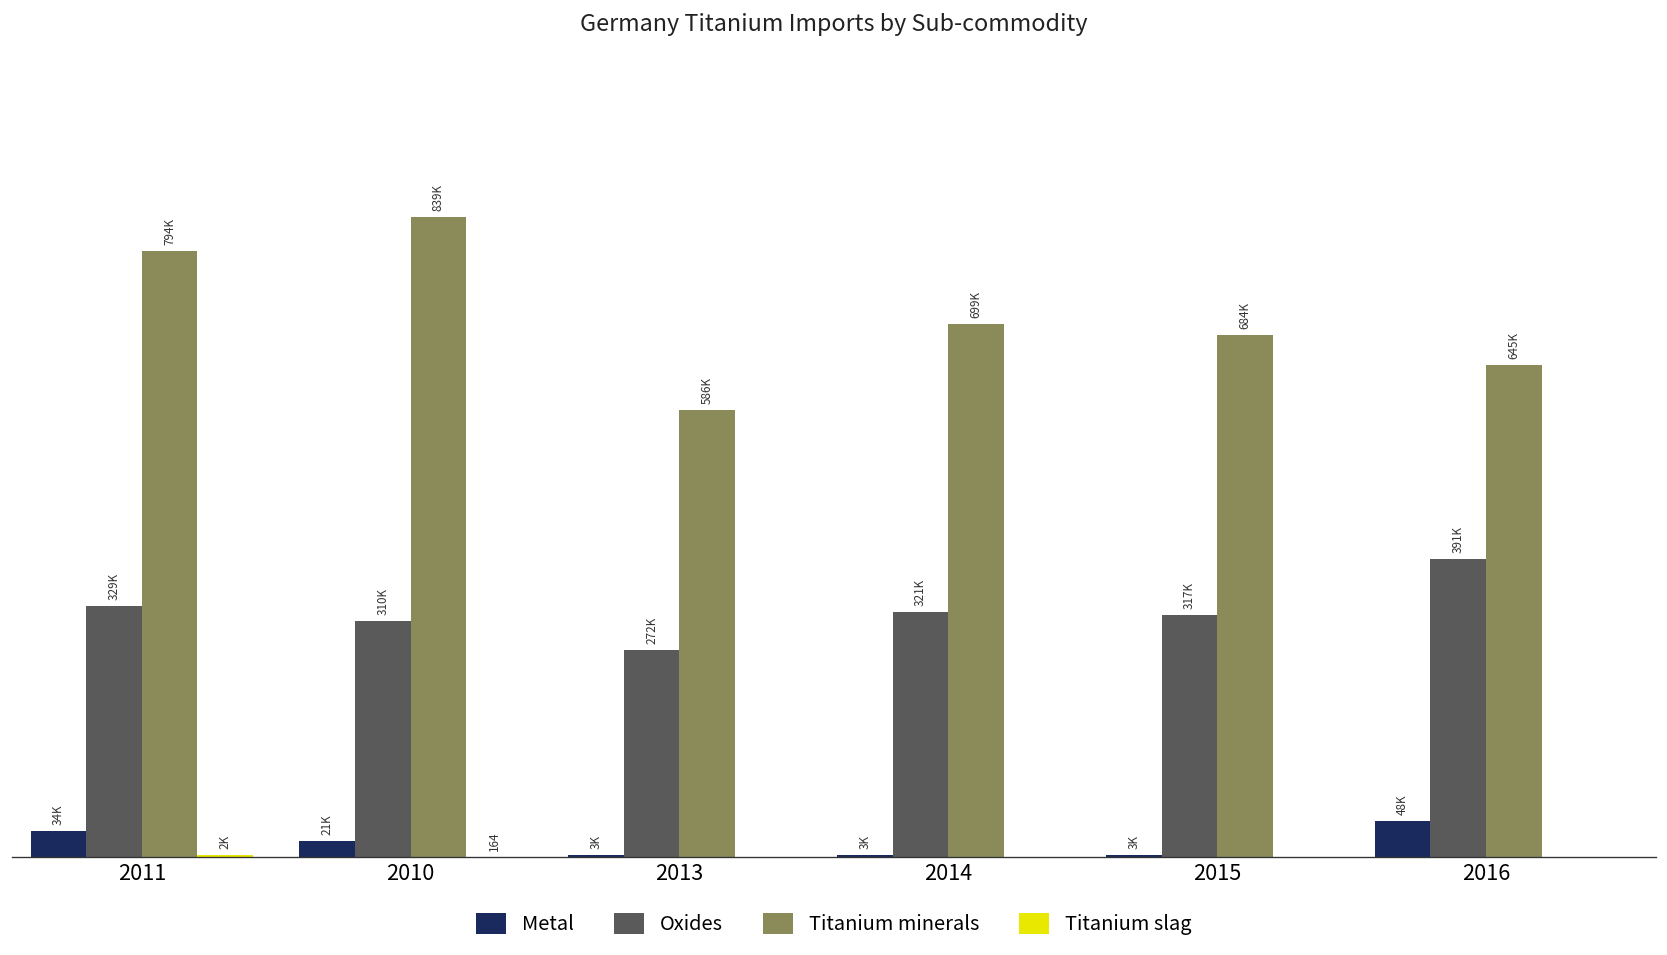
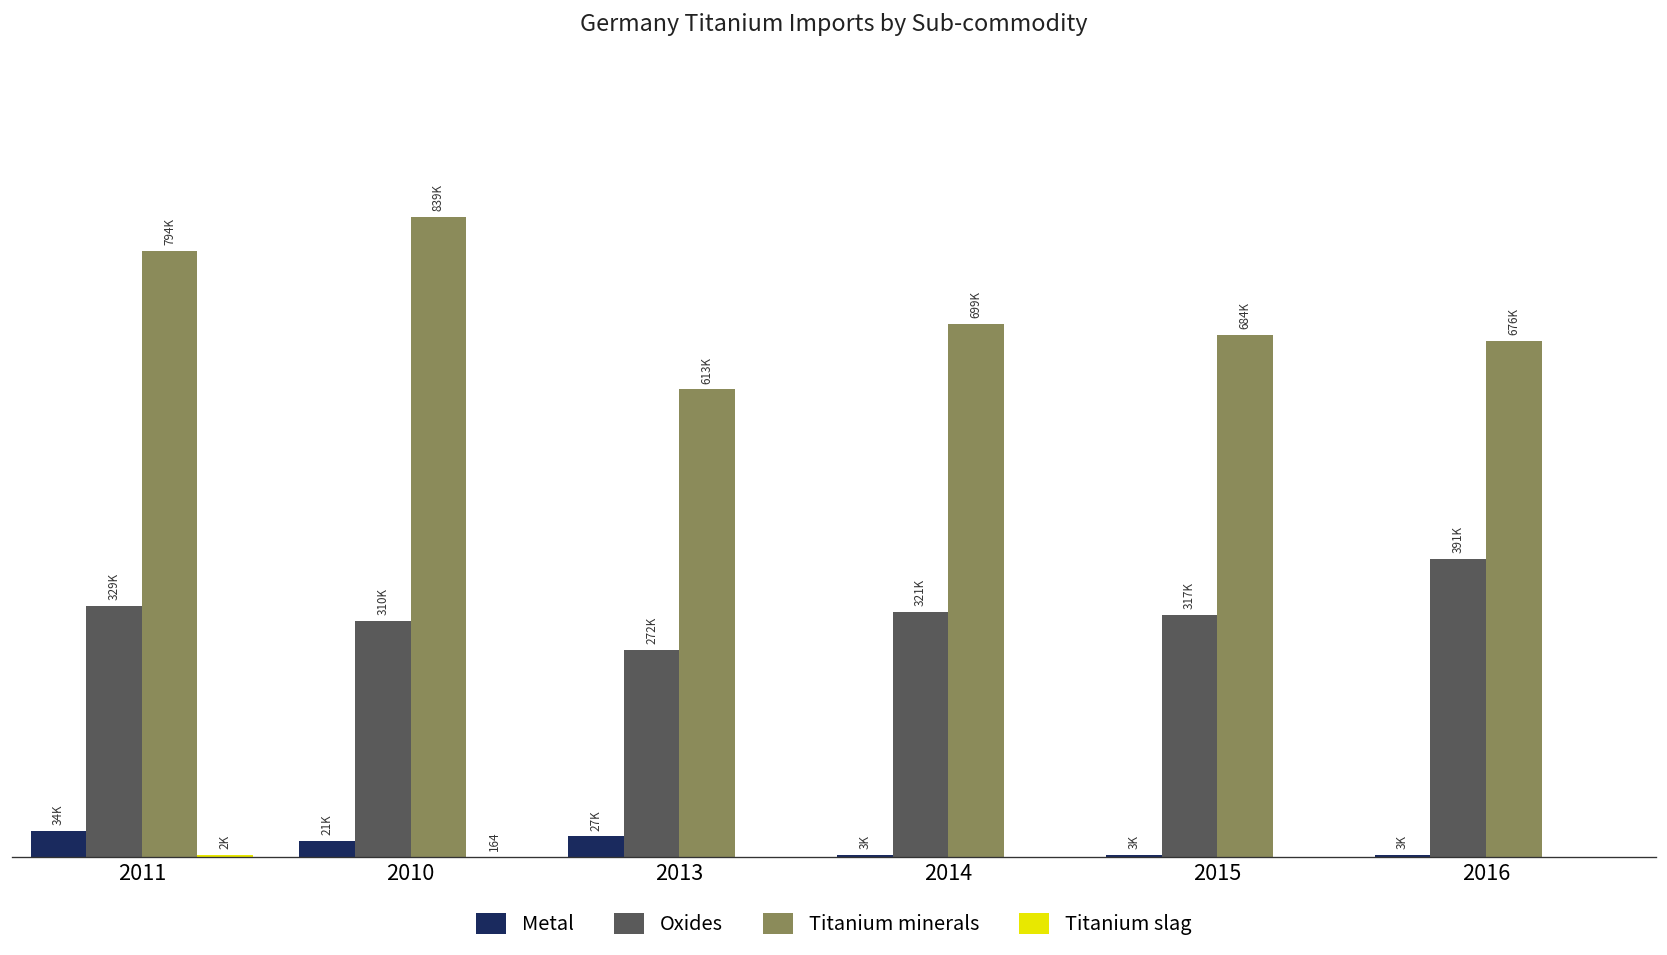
Metal, 2013: 3K -> 27K
Titanium minerals, 2013: 586K -> 613K
Metal, 2016: 48K -> 3K
Titanium minerals, 2016: 645K -> 676K
